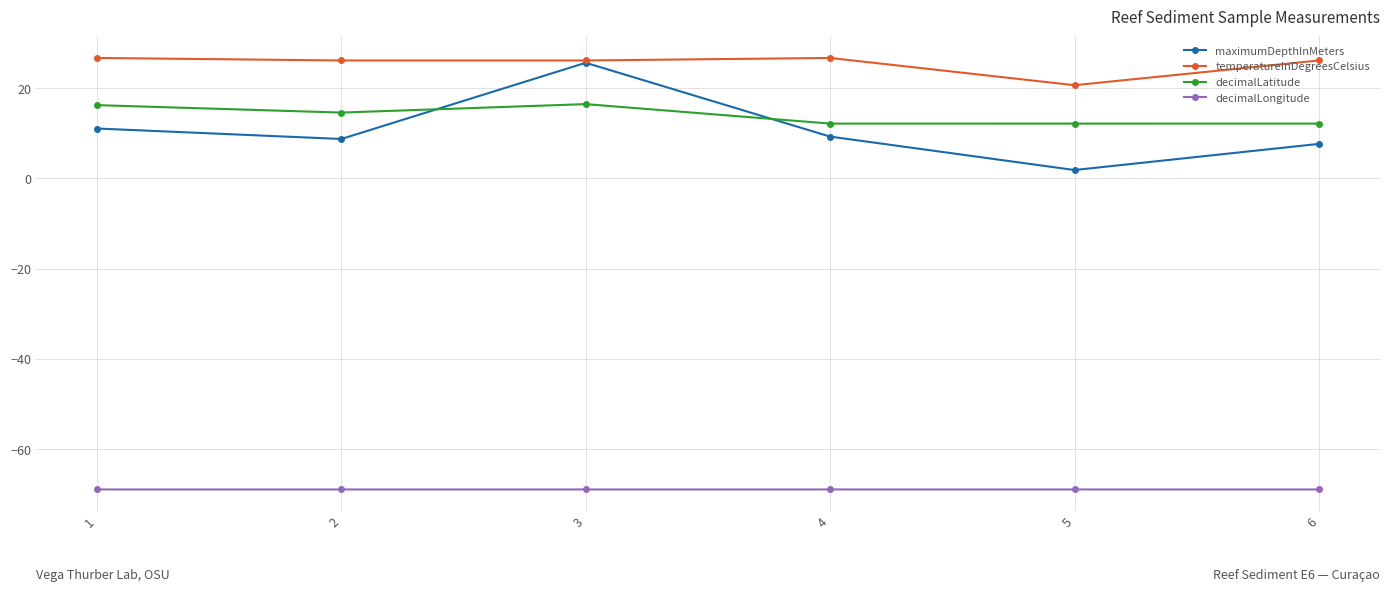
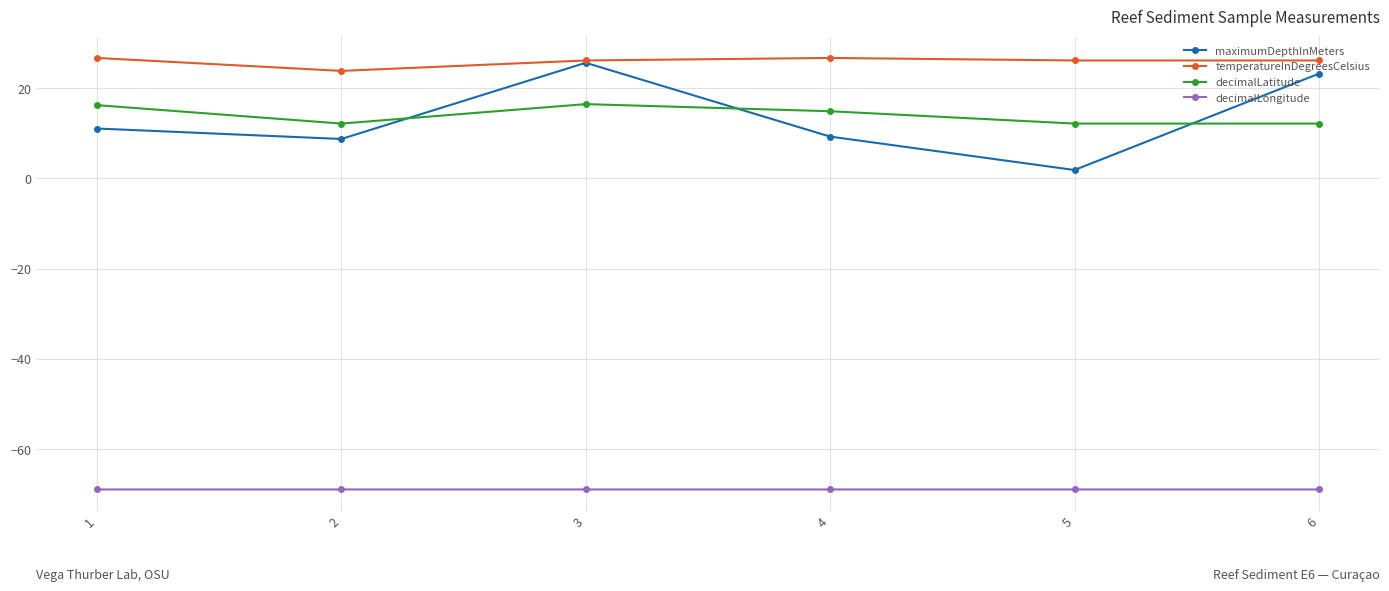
temperatureInDegreesCelsius, 2: 26 -> 24
decimalLatitude, 2: 15 -> 12
decimalLatitude, 4: 12 -> 15
temperatureInDegreesCelsius, 5: 21 -> 26
maximumDepthInMeters, 6: 8 -> 23
